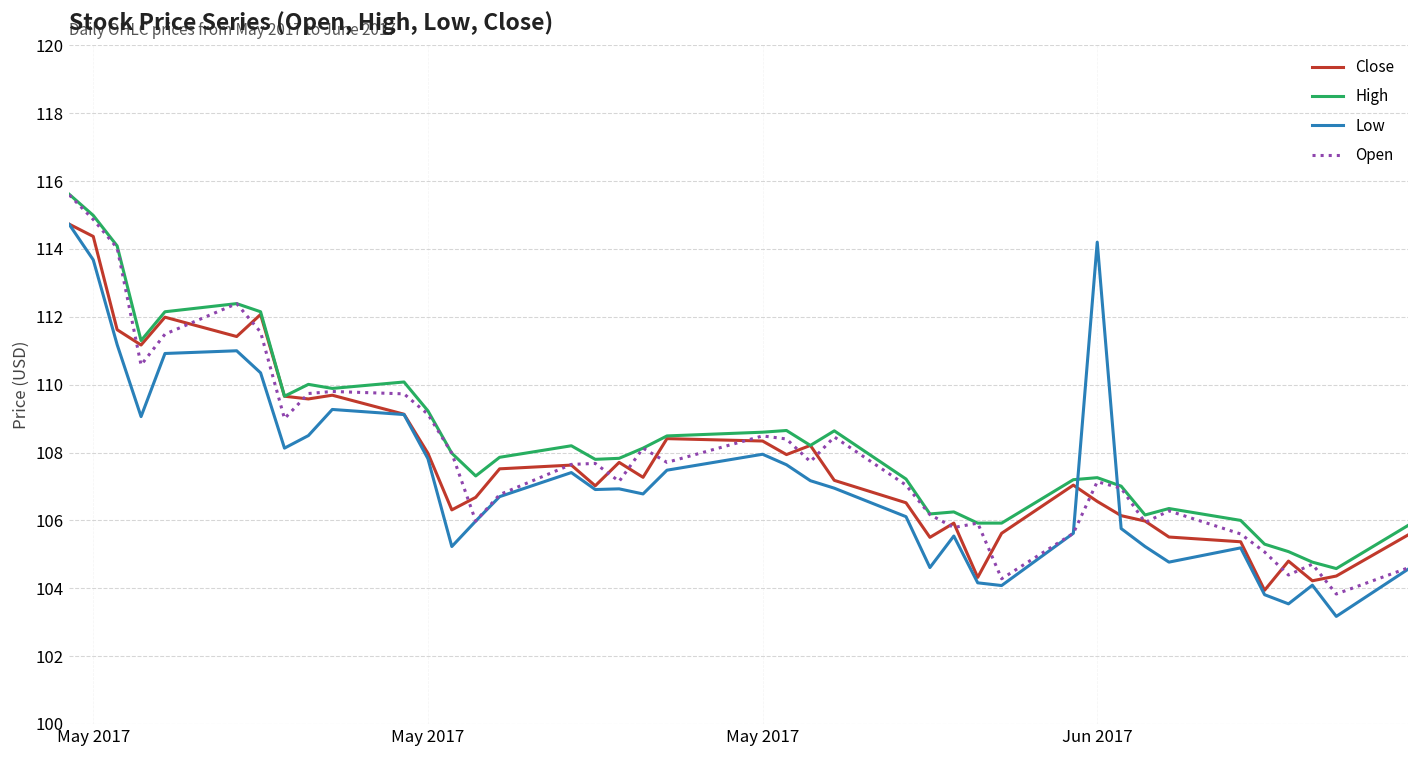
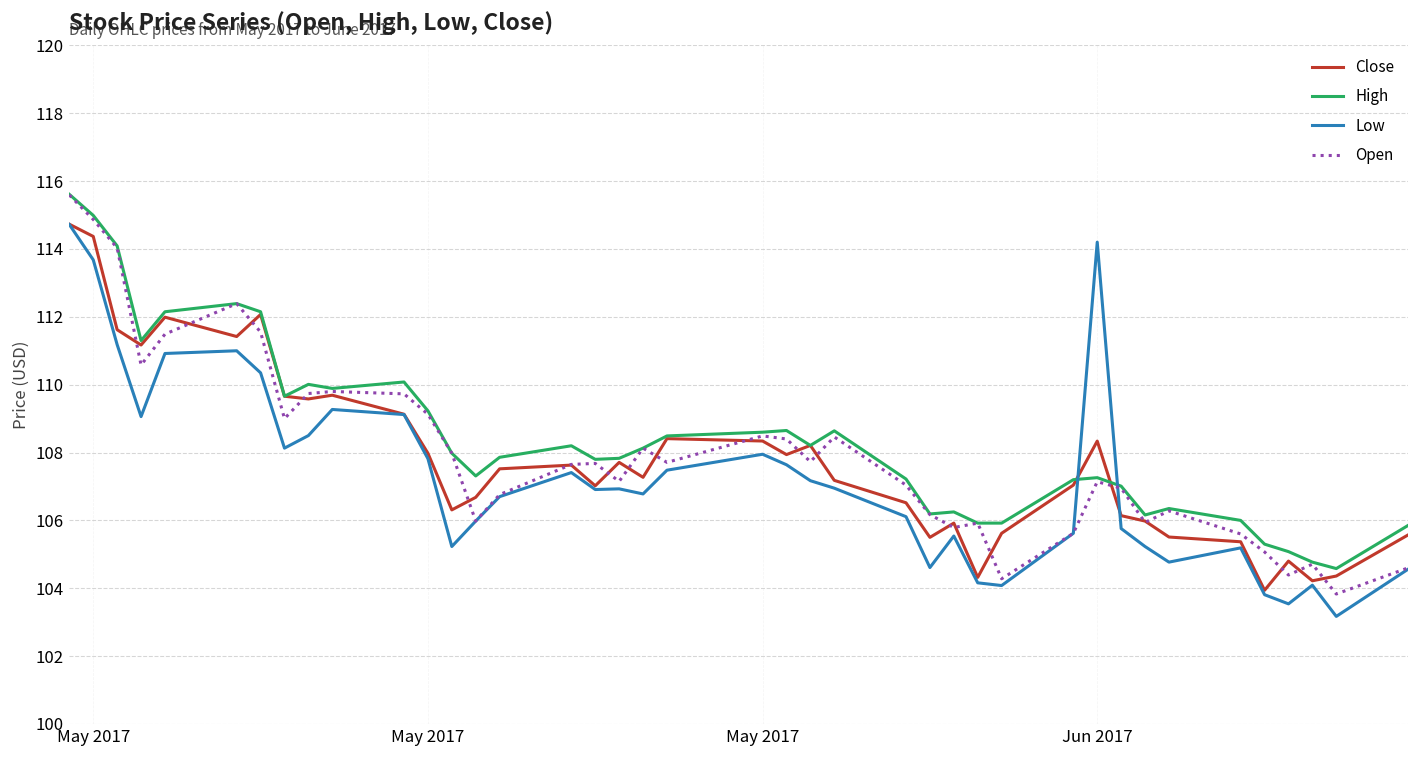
Close, Jun 2017: 106.6 -> 108.3
